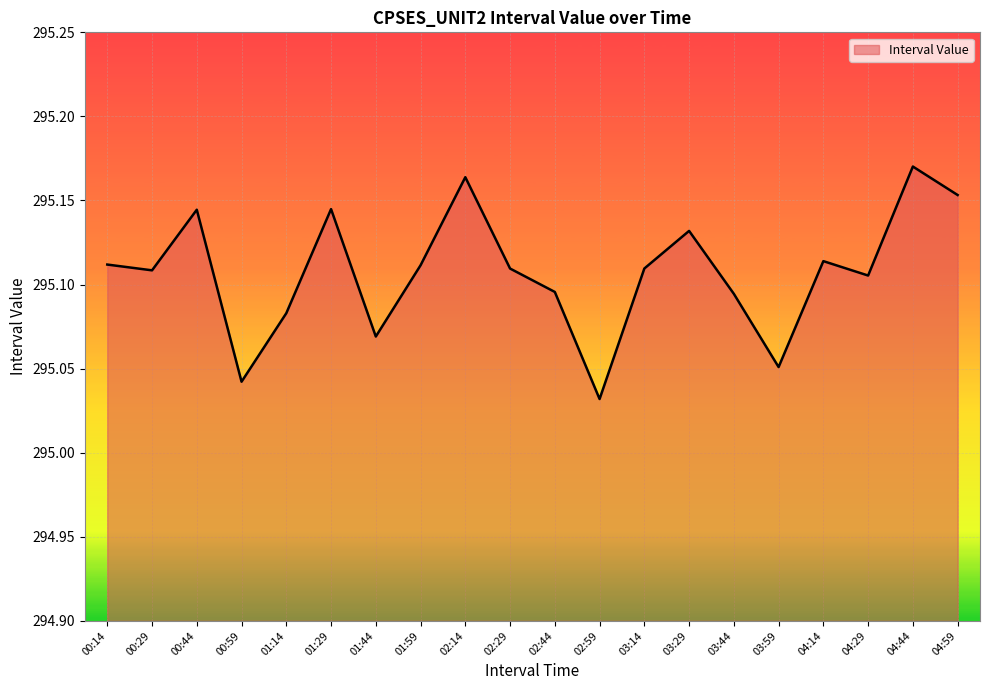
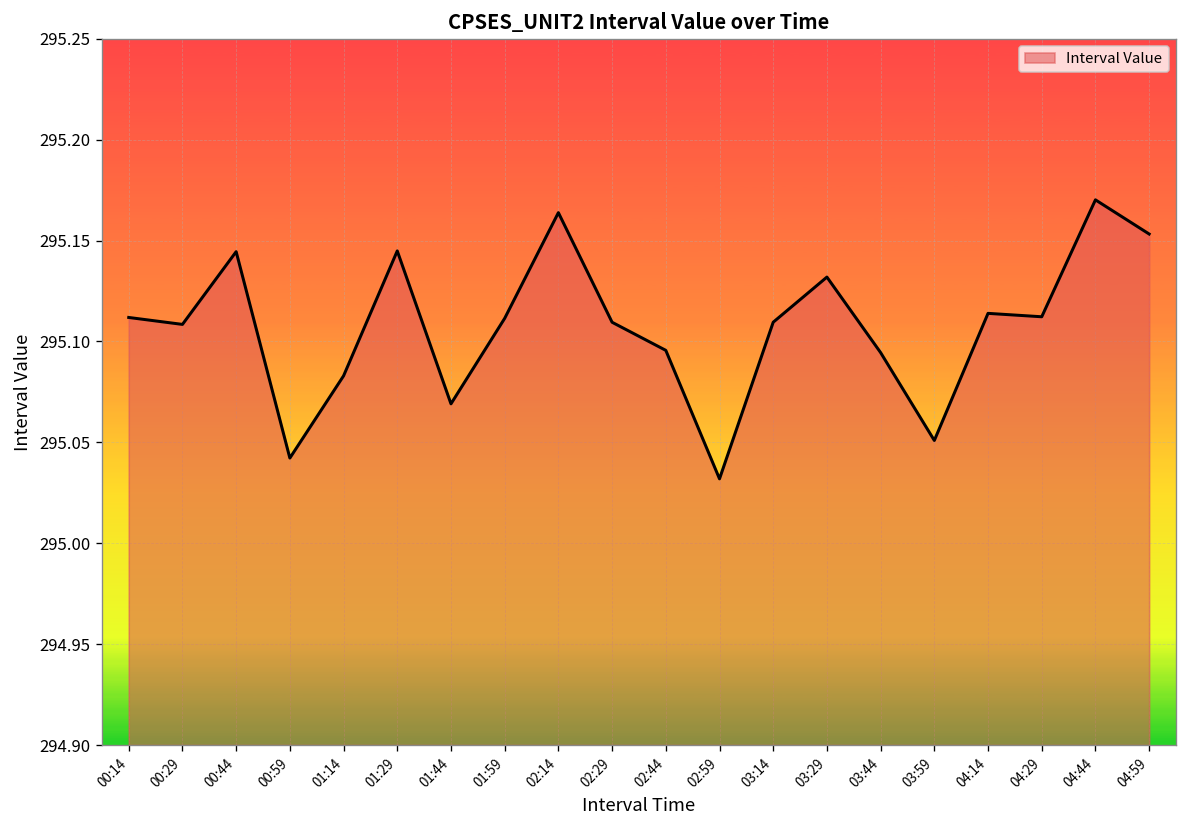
04:29: 295.105 -> 295.112
